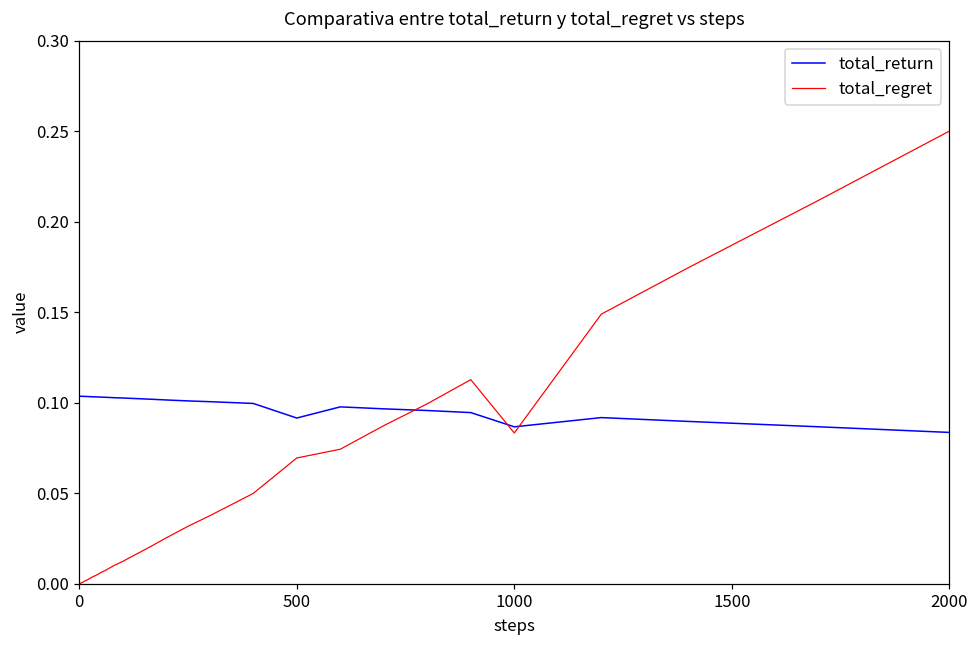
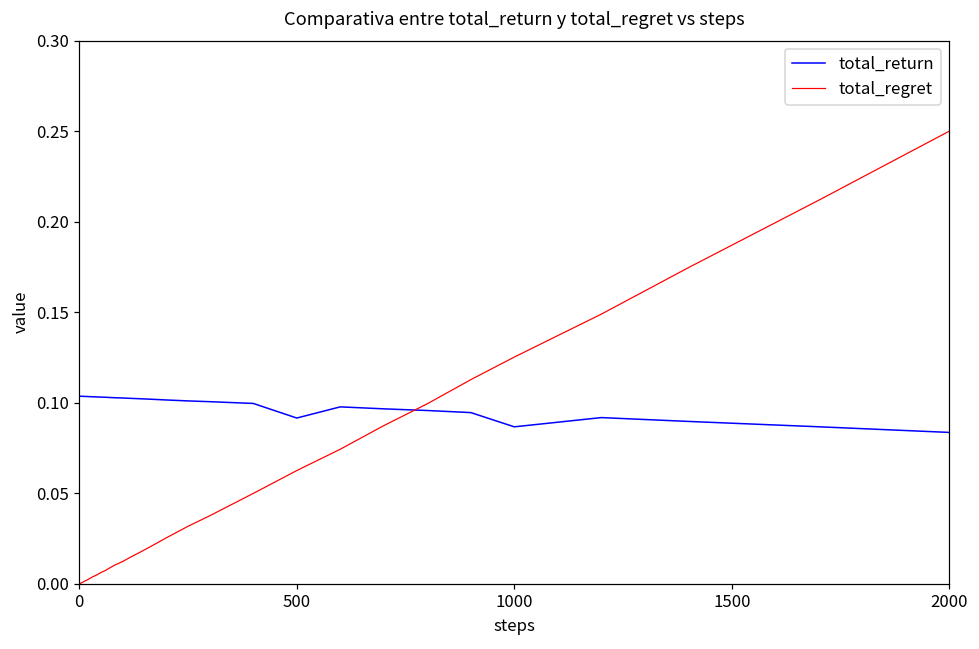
total_regret, 500: 0.069 -> 0.063
total_regret, 1000: 0.083 -> 0.125
